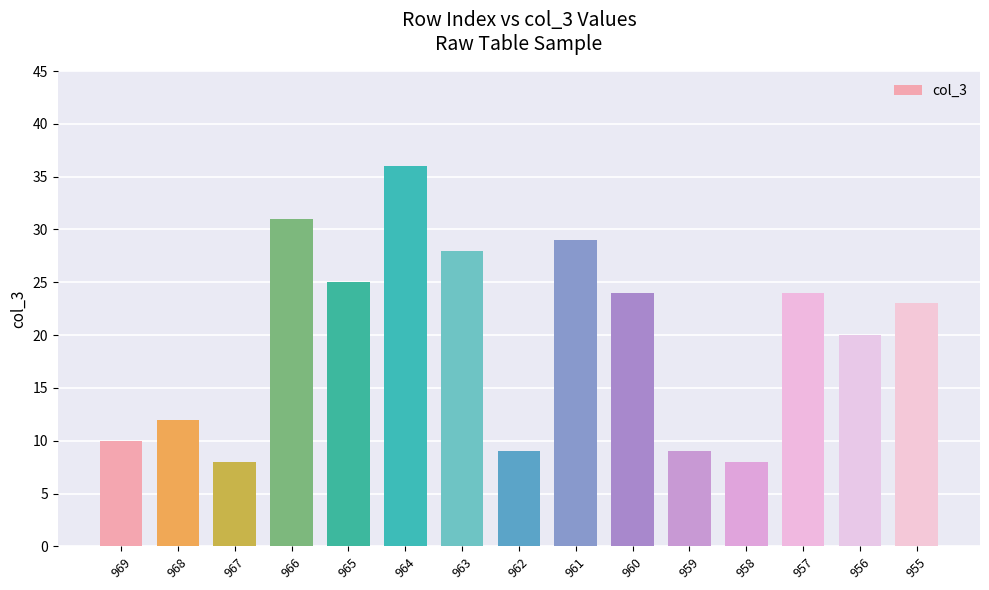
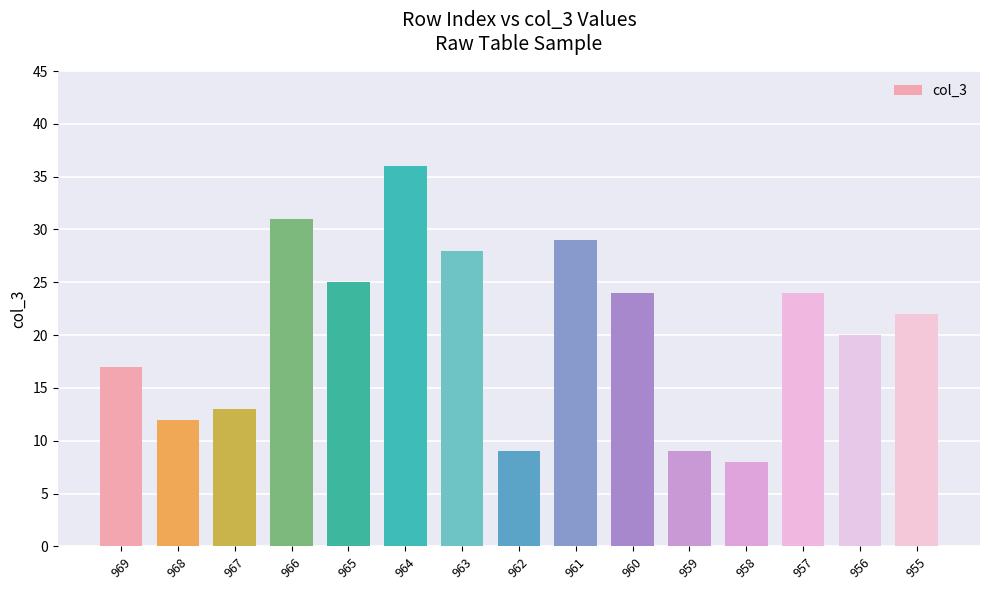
969: 10 -> 17
967: 8 -> 13
955: 23 -> 22
